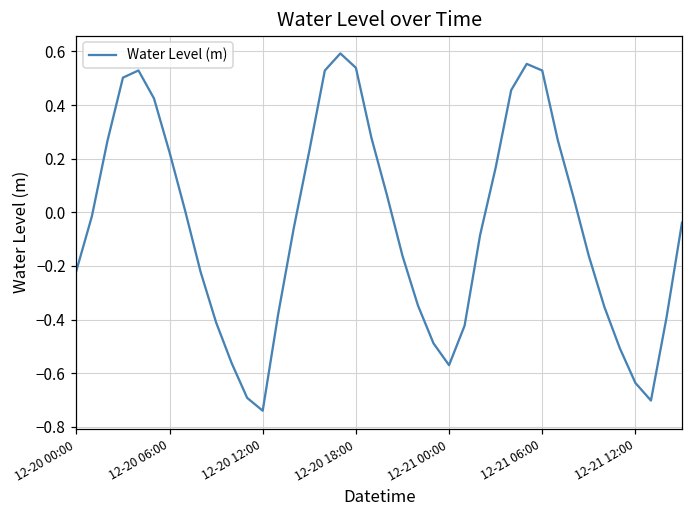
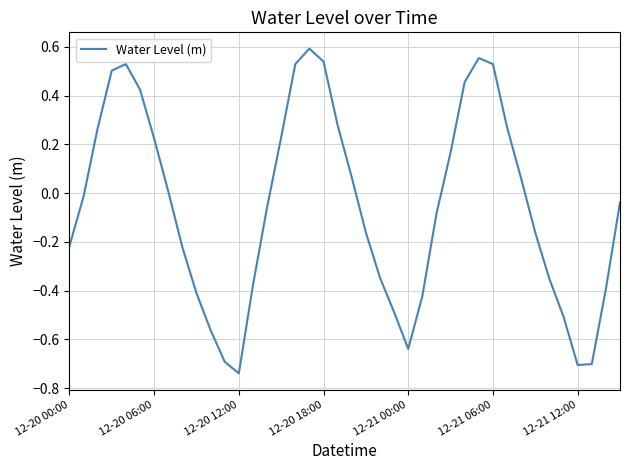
12-21 00:00: -0.57 -> -0.64
12-21 12:00: -0.64 -> -0.71
